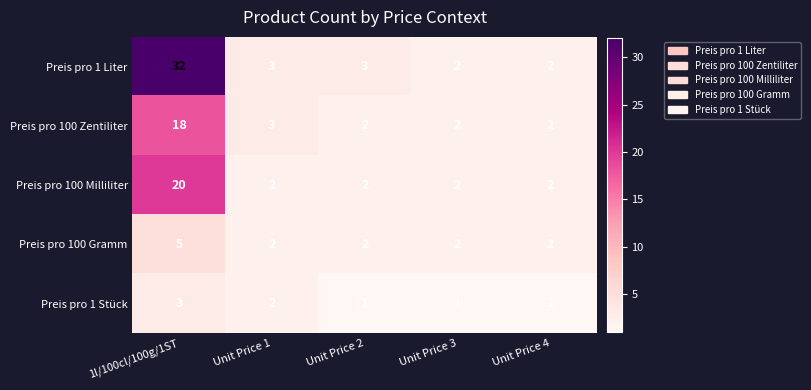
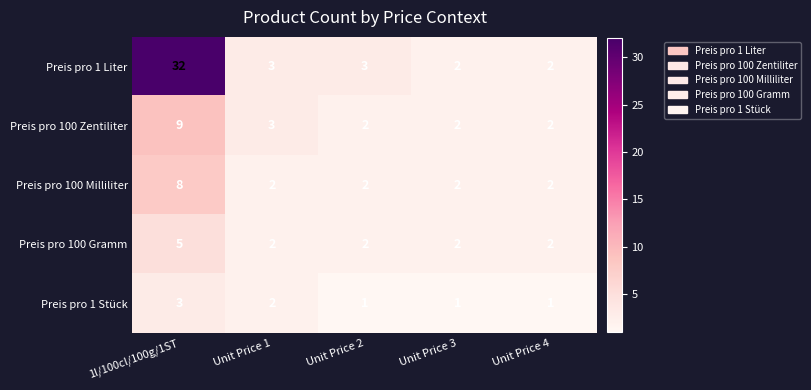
Preis pro 100 Zentiliter, 1l/100cl/100g/1ST: 18 -> 9
Preis pro 100 Milliliter, 1l/100cl/100g/1ST: 20 -> 8
